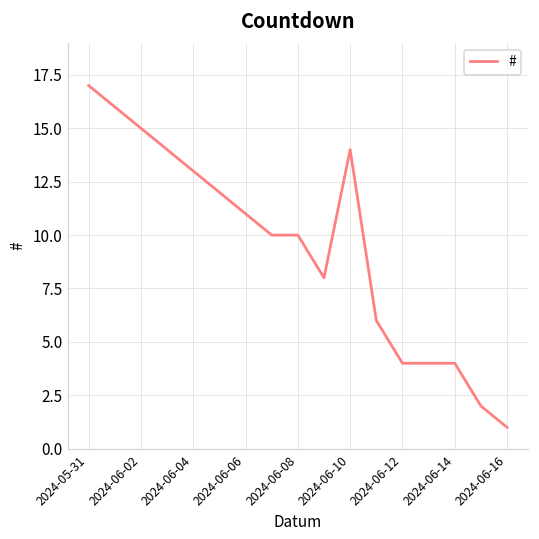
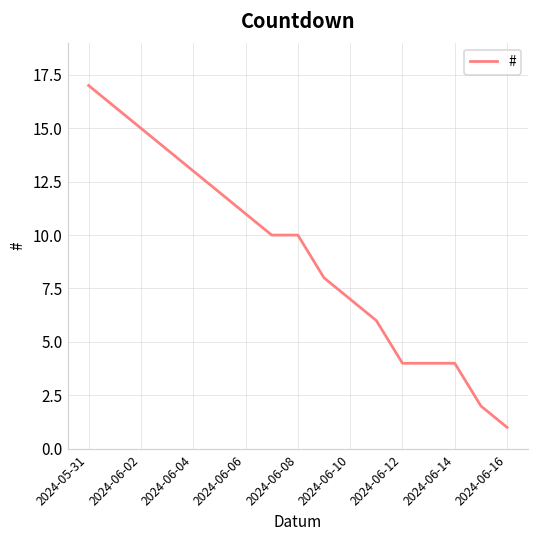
2024-06-10: 14 -> 7
